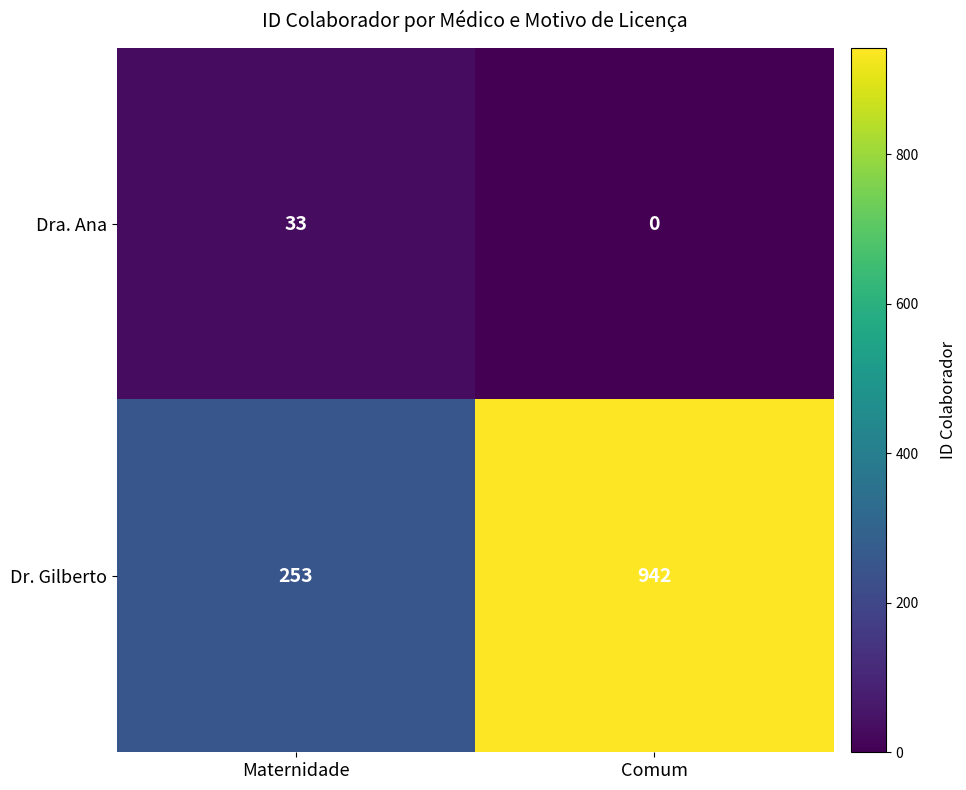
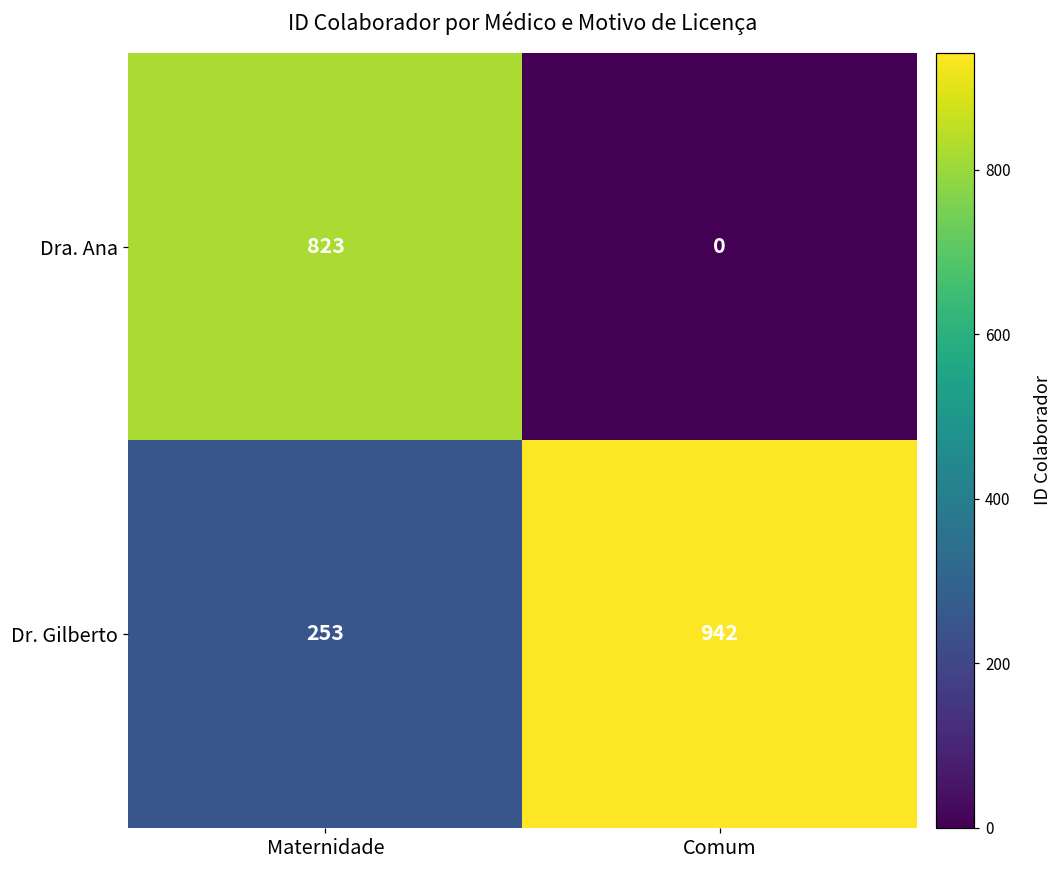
Dra. Ana, Maternidade: 33 -> 823
